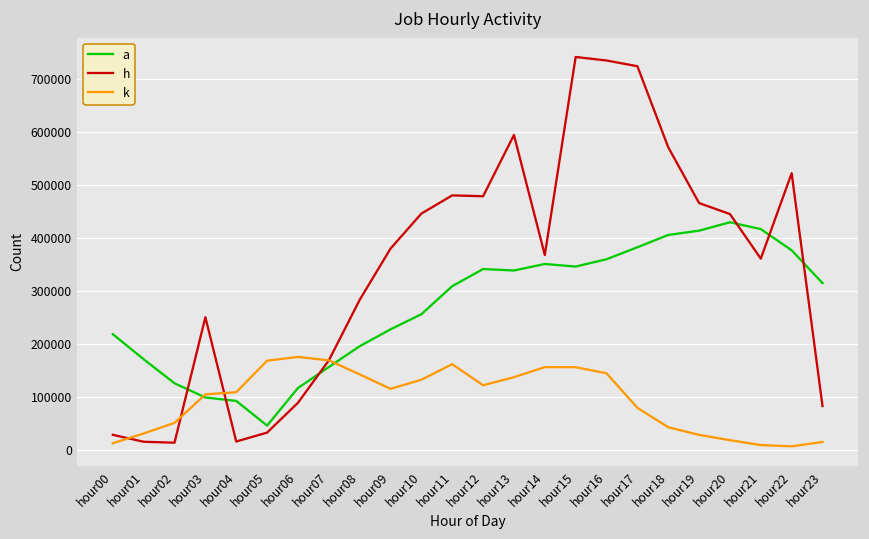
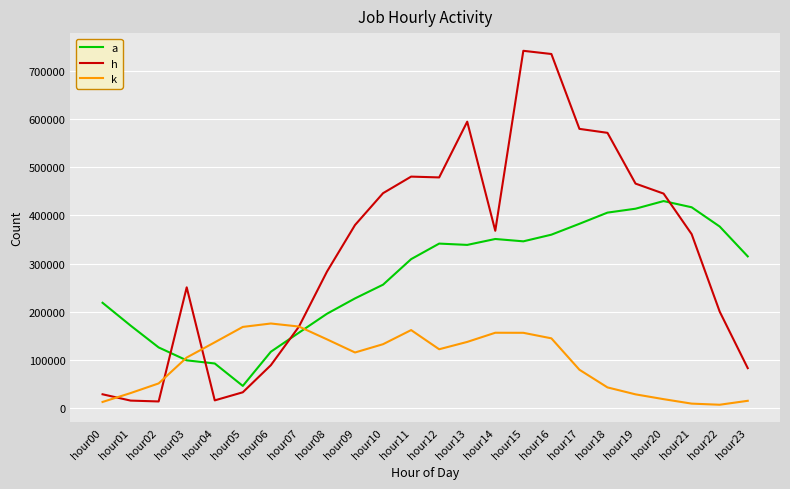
k, hour04: 110000 -> 140000
h, hour17: 720000 -> 580000
h, hour22: 520000 -> 200000
